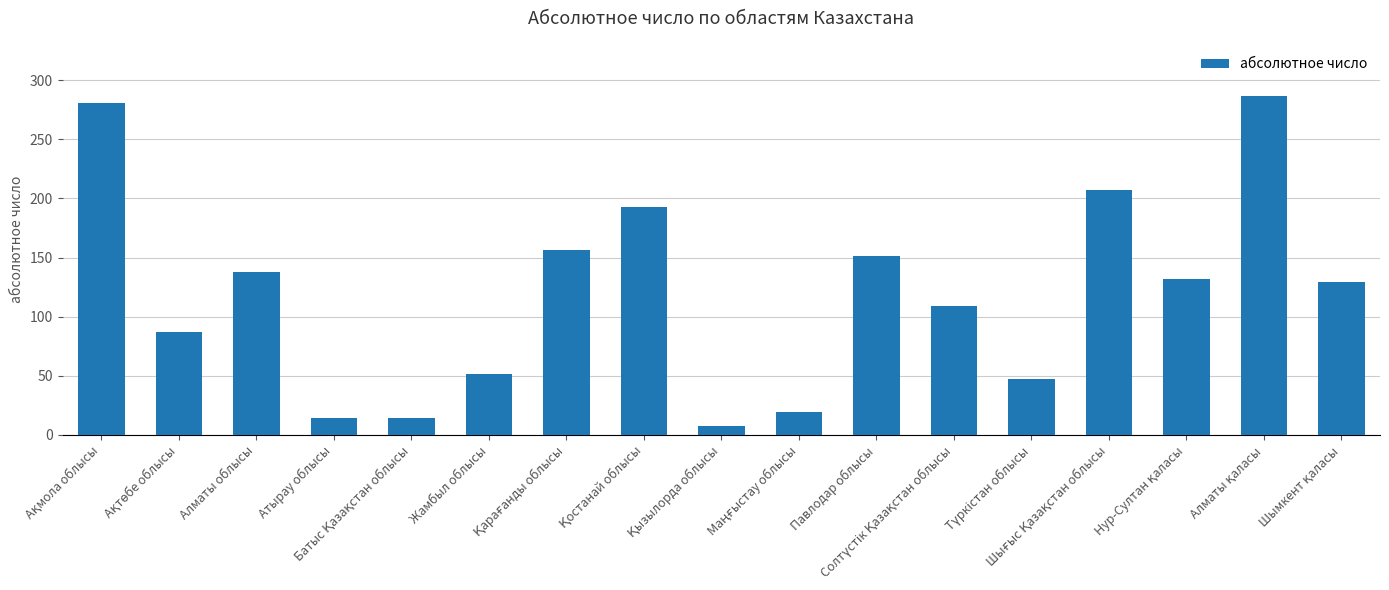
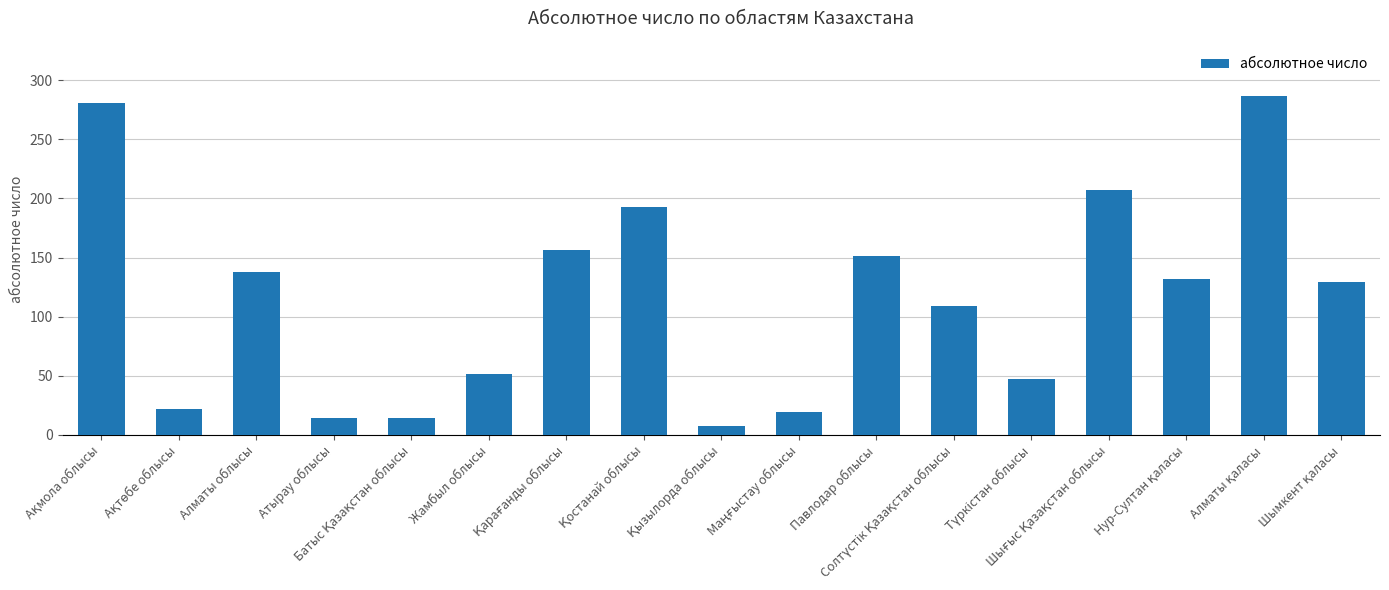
Ақтөбе облысы: 87 -> 22
